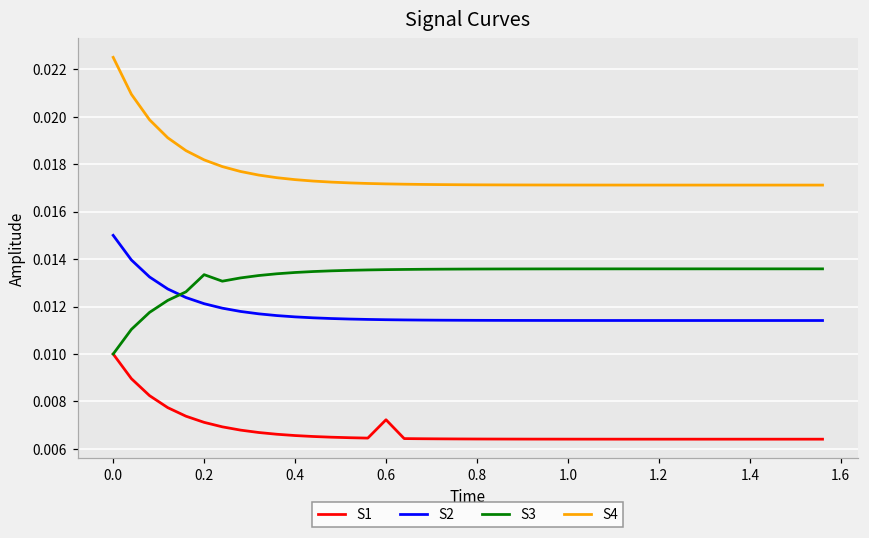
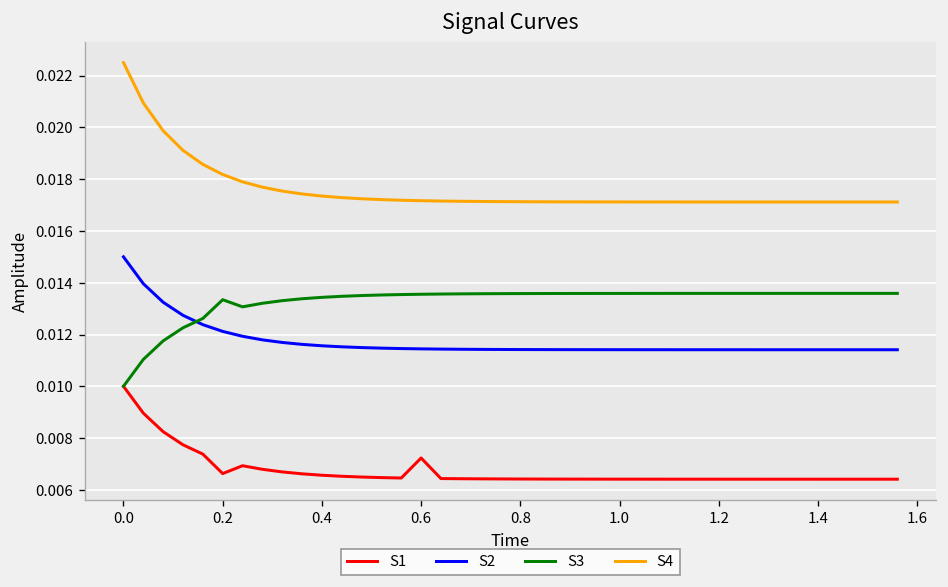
S1, 0.2: 0.0071 -> 0.0066
